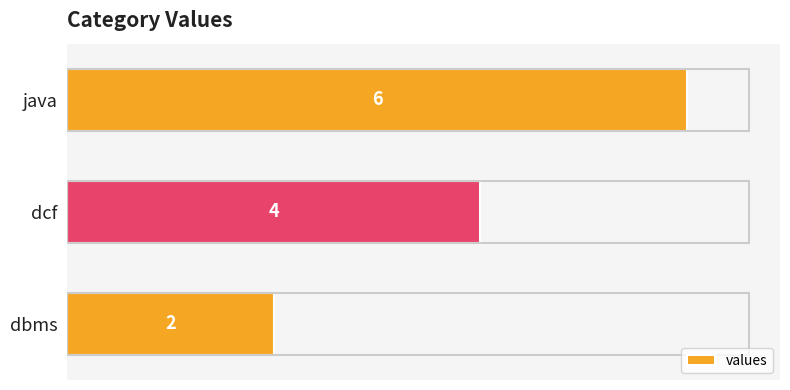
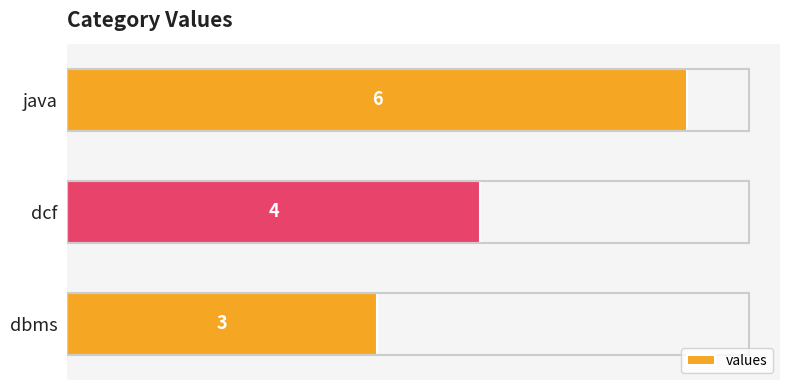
dbms: 2 -> 3
